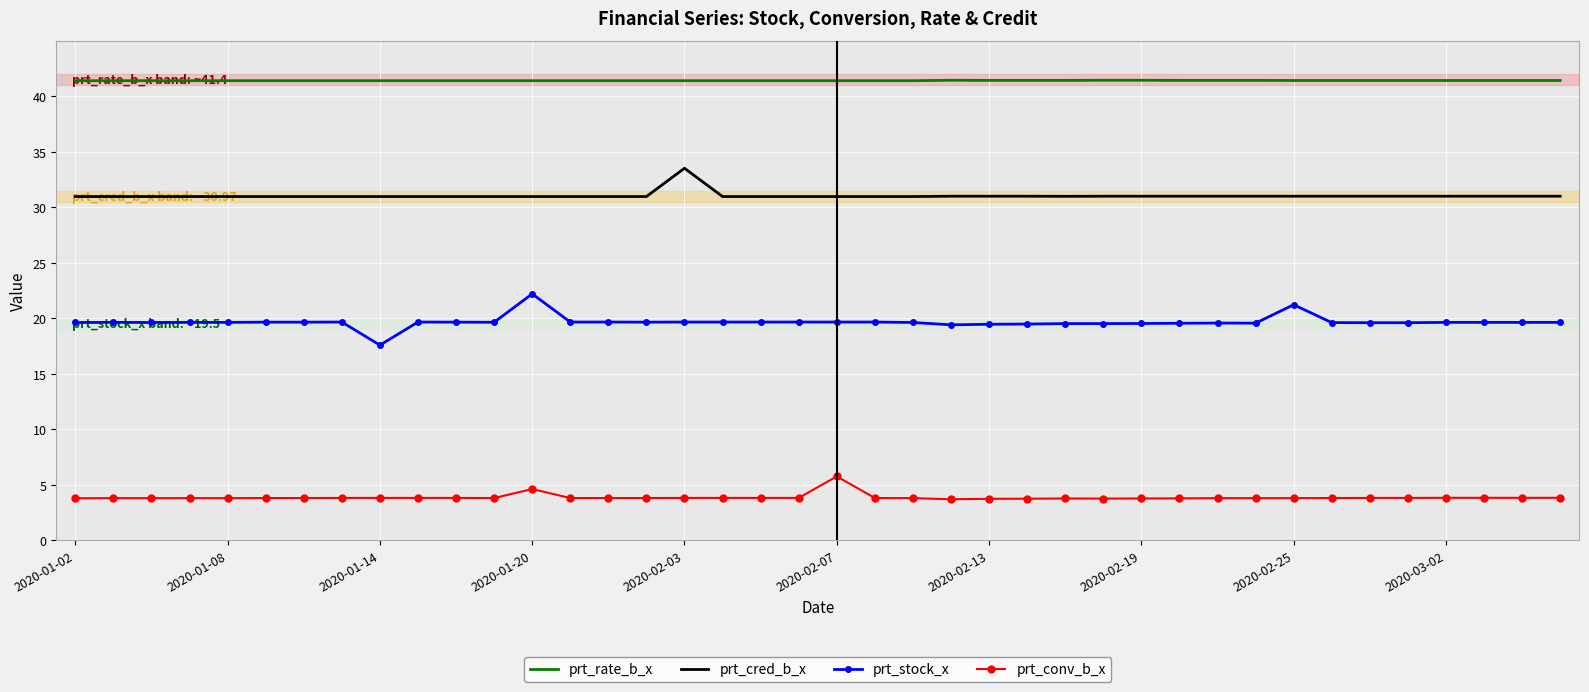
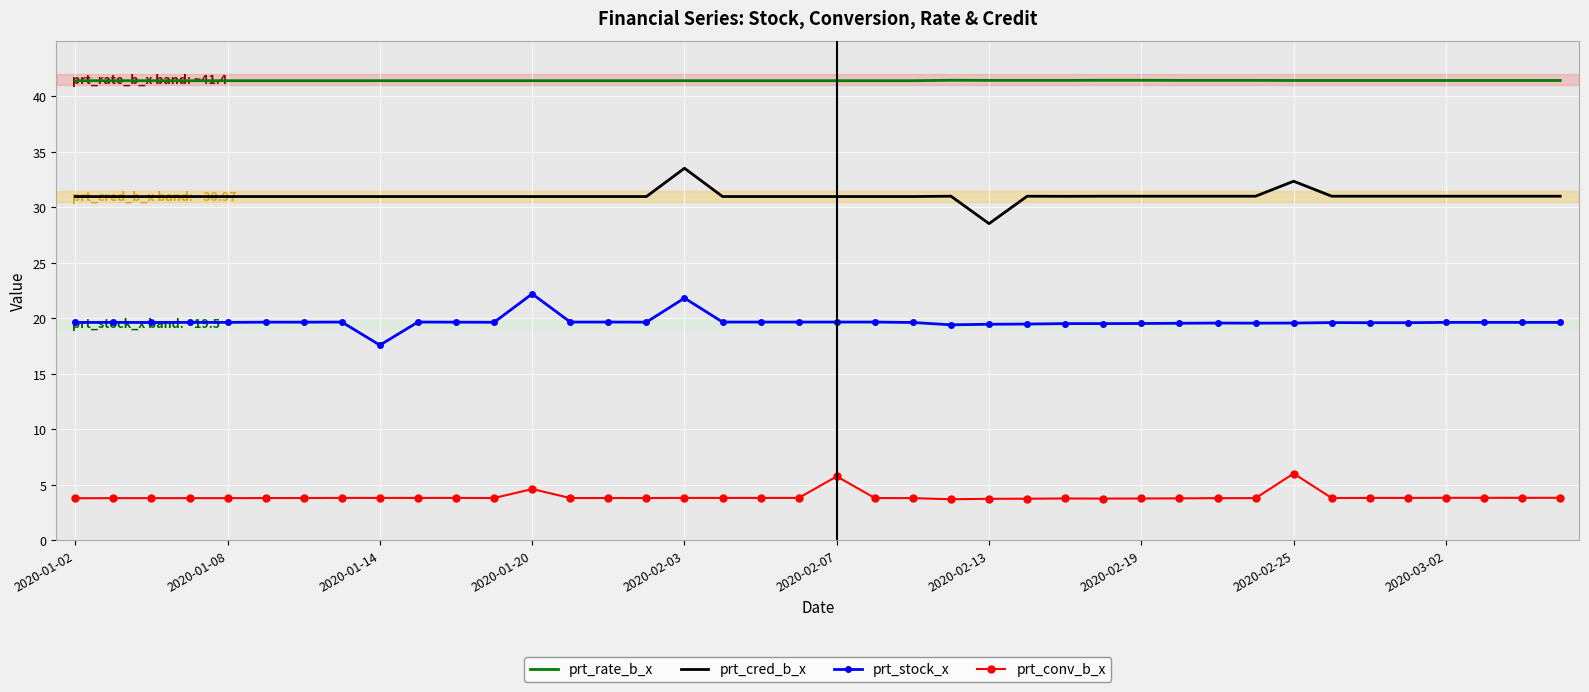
prt_stock_x, 2020-02-03: 19.7 -> 21.8
prt_cred_b_x, 2020-02-13: 31.0 -> 28.5
prt_cred_b_x, 2020-02-25: 31.0 -> 32.3
prt_stock_x, 2020-02-25: 21.2 -> 19.6
prt_conv_b_x, 2020-02-25: 3.8 -> 6.0
